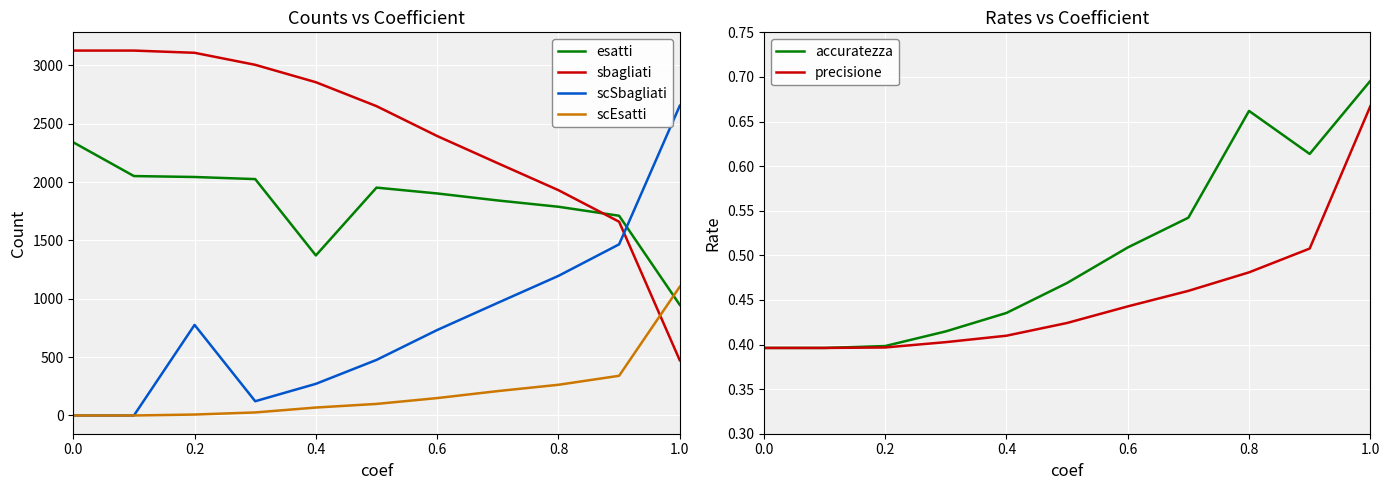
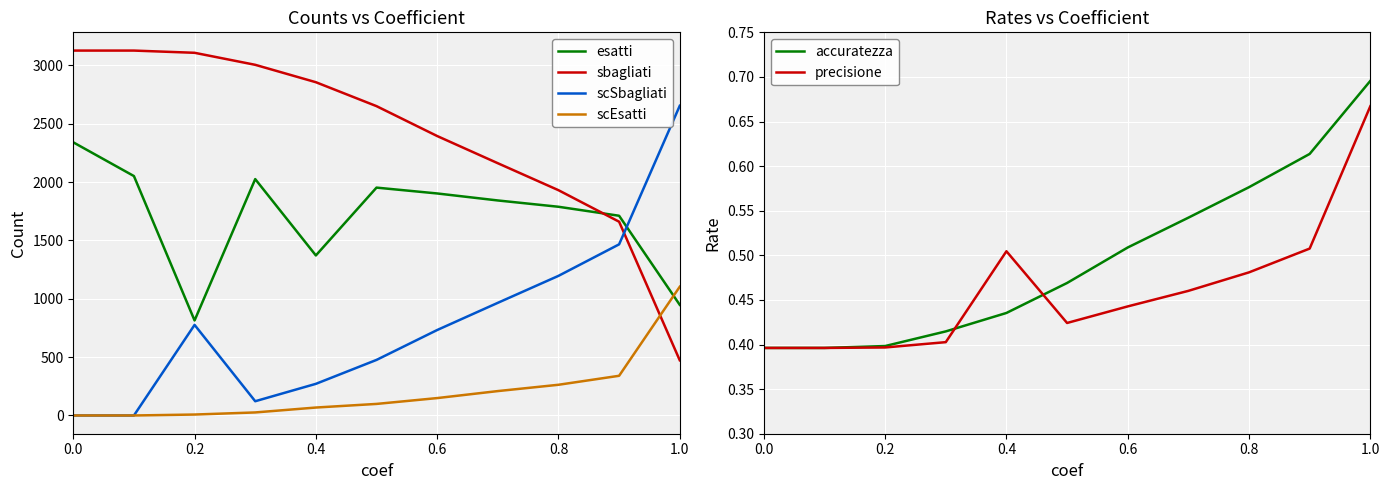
Counts vs Coefficient, esatti, 0.2: 2040 -> 810
Rates vs Coefficient, precisione, 0.4: 0.41 -> 0.50
Rates vs Coefficient, accuratezza, 0.8: 0.66 -> 0.58
